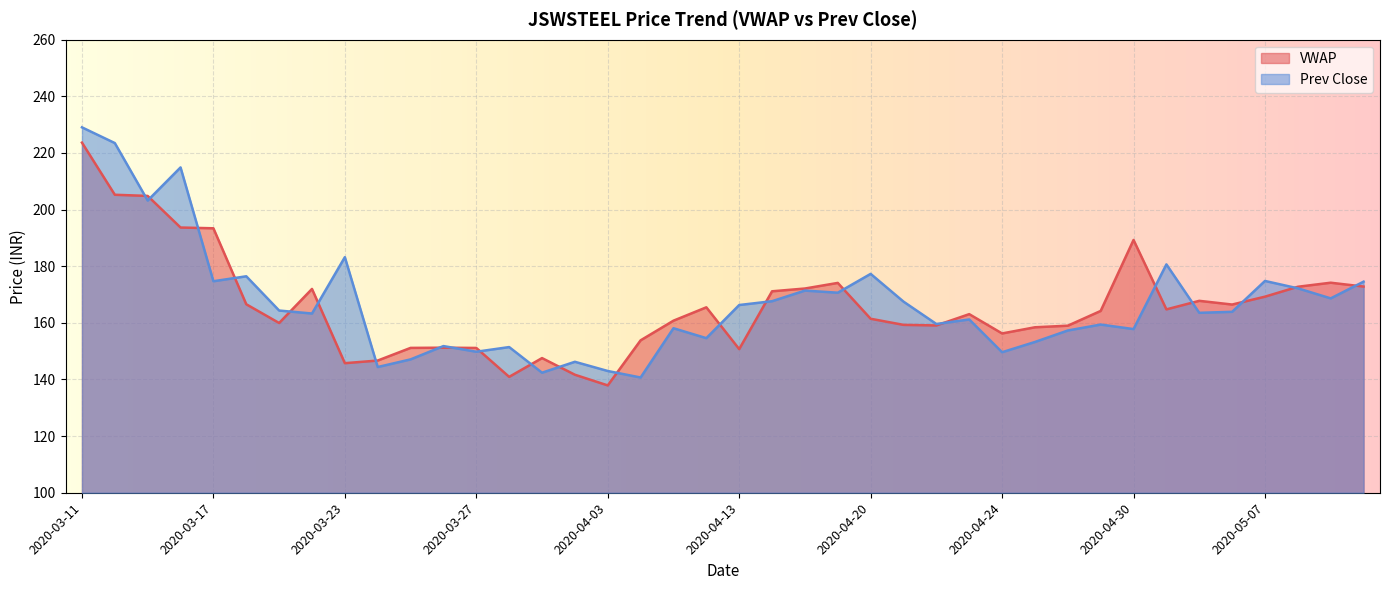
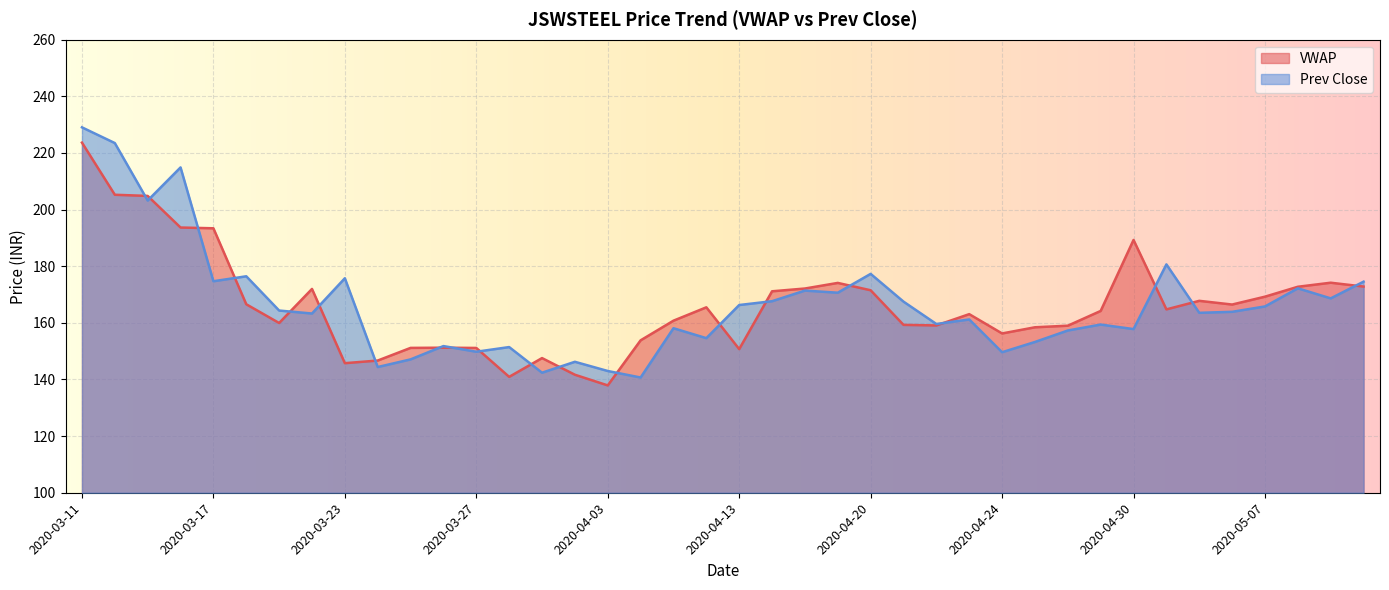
Prev Close, 2020-03-23: 183 -> 176
VWAP, 2020-04-20: 161 -> 172
Prev Close, 2020-05-07: 175 -> 166
